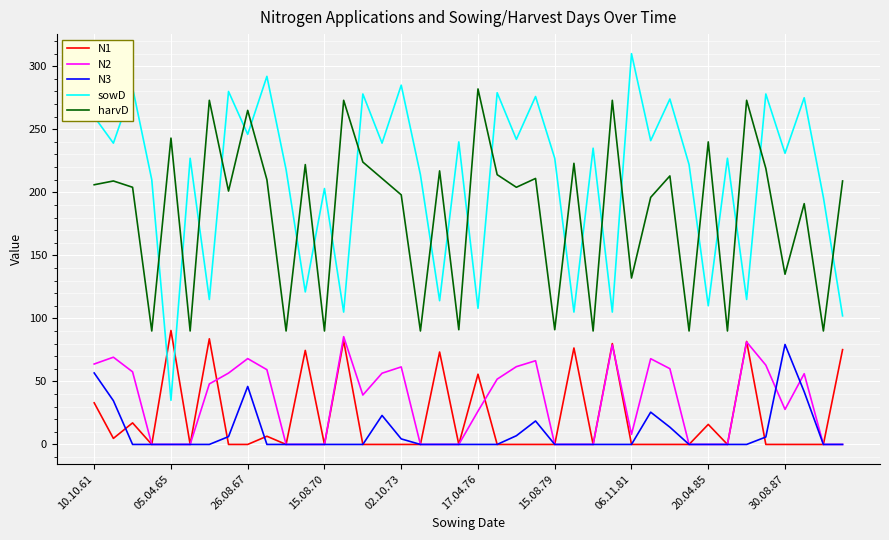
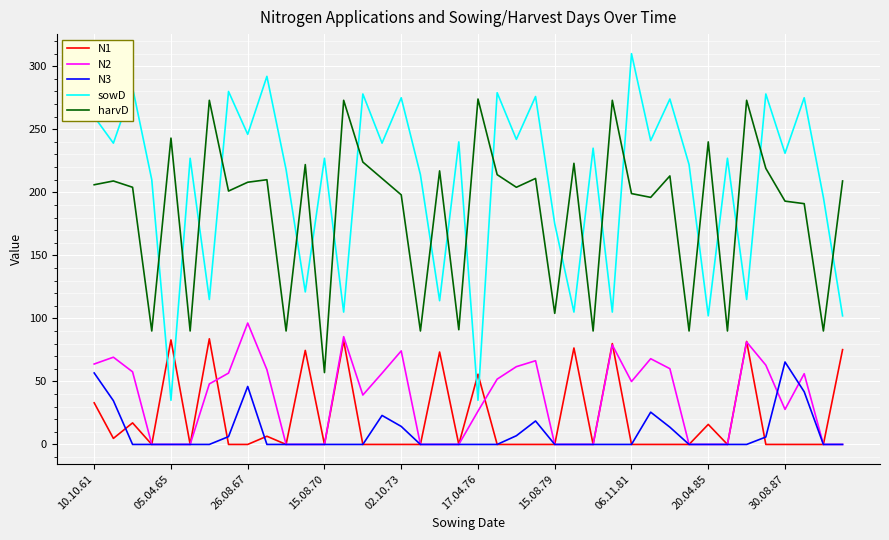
N1, 05.04.65: 90 -> 83
N2, 26.08.67: 68 -> 96
harvD, 26.08.67: 265 -> 208
sowD, 15.08.70: 203 -> 227
harvD, 15.08.70: 90 -> 57
N2, 02.10.73: 62 -> 74
N3, 02.10.73: 4 -> 14
sowD, 02.10.73: 285 -> 275
sowD, 17.04.76: 108 -> 35
harvD, 17.04.76: 282 -> 274
sowD, 15.08.79: 227 -> 175
harvD, 15.08.79: 91 -> 104
N2, 06.11.81: 8 -> 50
harvD, 06.11.81: 132 -> 199
sowD, 20.04.85: 110 -> 102
N3, 30.08.87: 79 -> 65
harvD, 30.08.87: 135 -> 193
